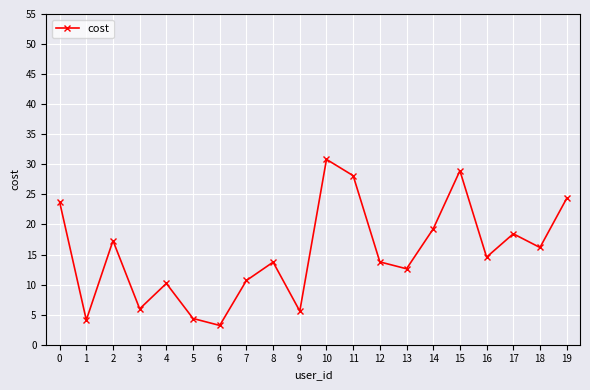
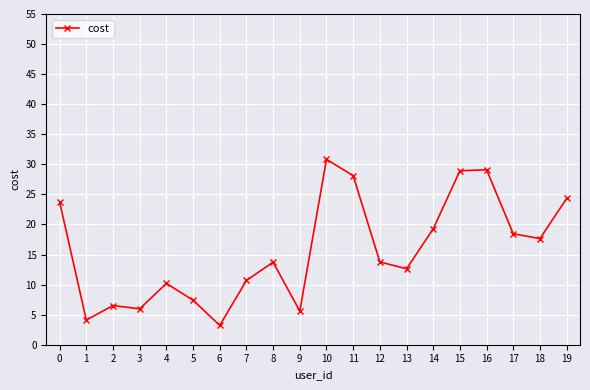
2: 17 -> 7
5: 4 -> 7
16: 15 -> 29
18: 16 -> 18
